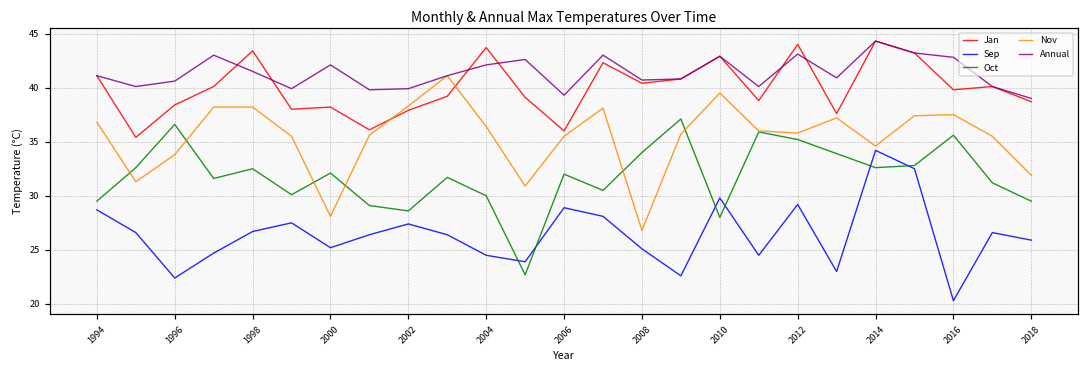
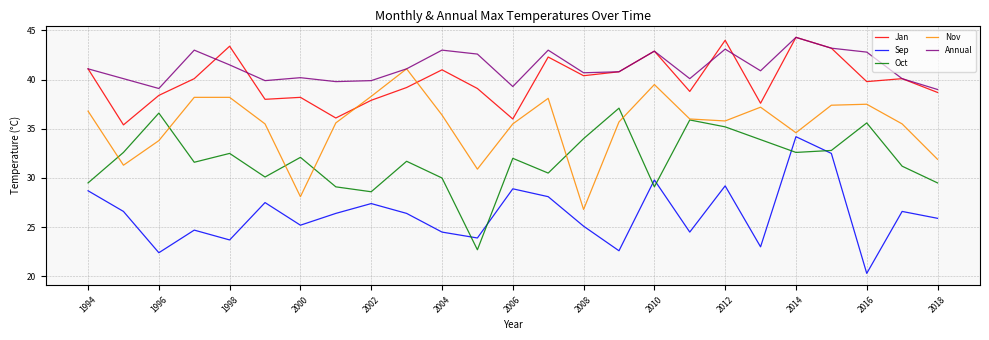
Annual, 1996: 41 -> 39
Sep, 1998: 27 -> 24
Annual, 2000: 42 -> 40
Jan, 2004: 44 -> 41
Annual, 2004: 42 -> 43
Oct, 2010: 28 -> 29
